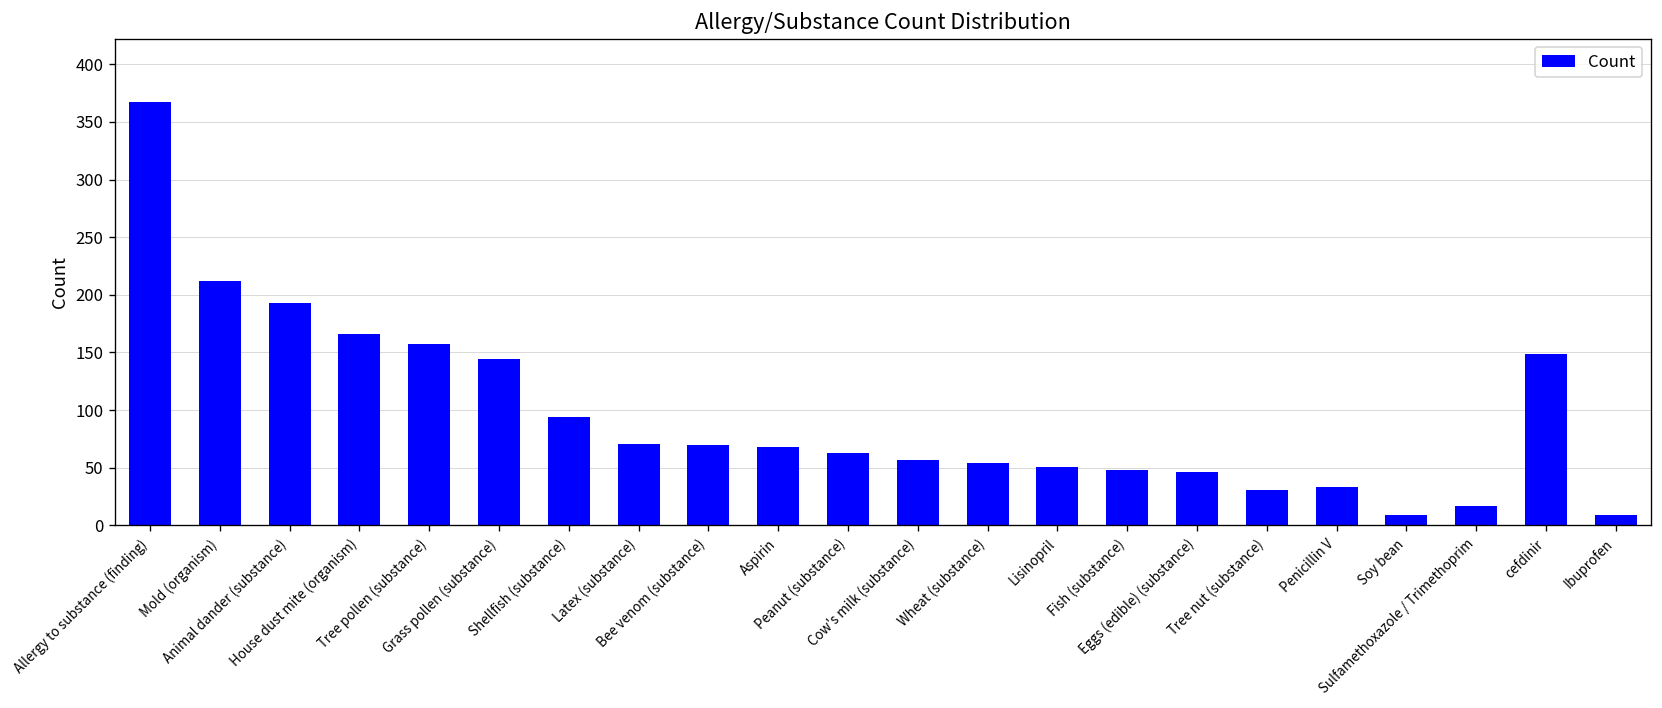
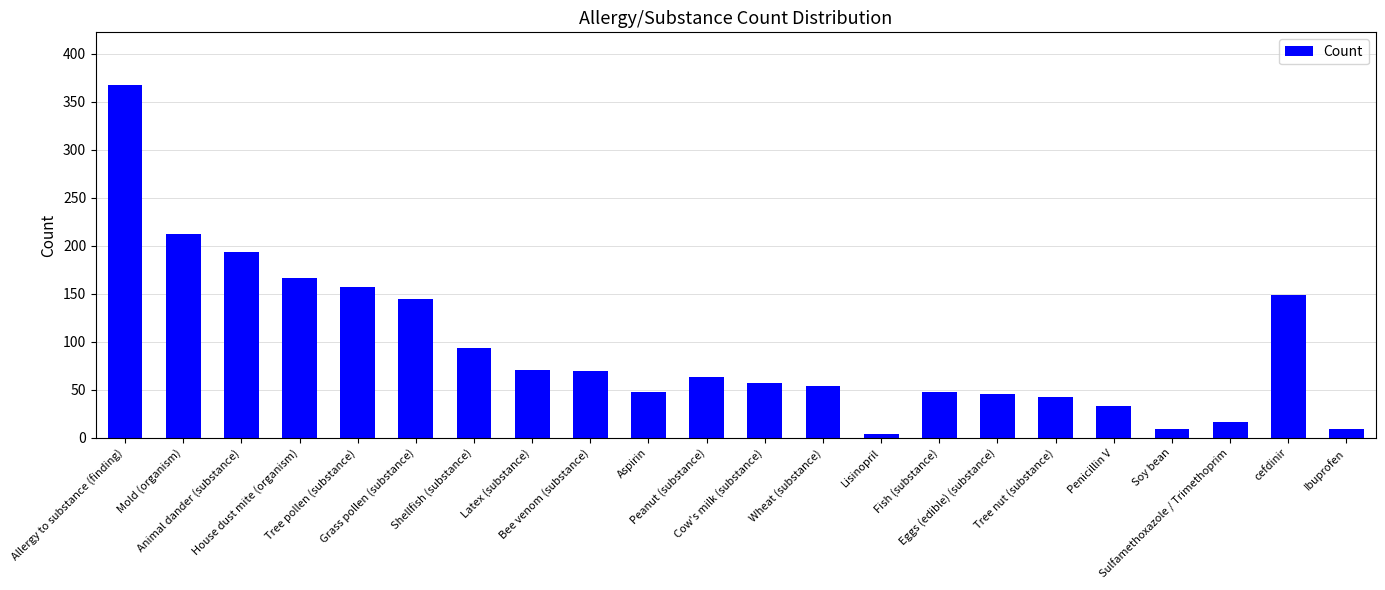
Aspirin: 70 -> 50
Lisinopril: 50 -> 0
Tree nut (substance): 30 -> 40
